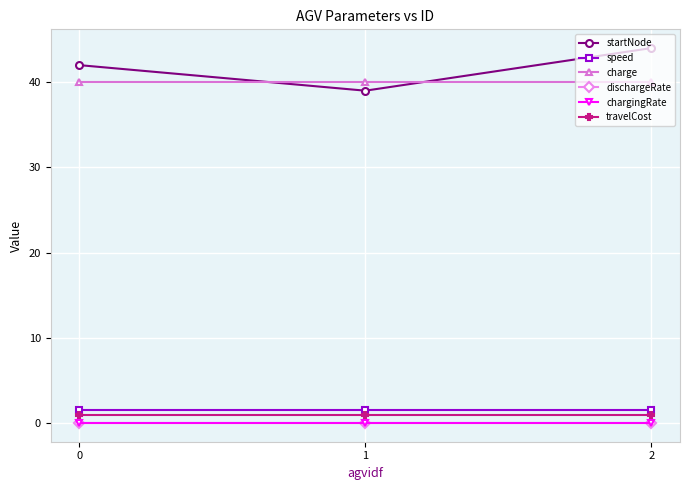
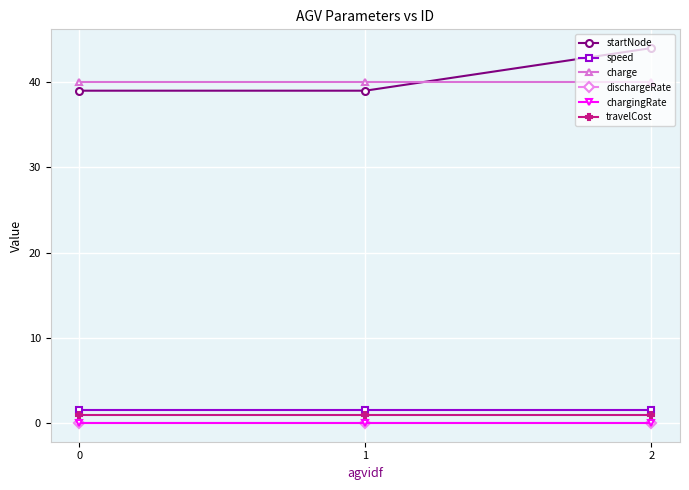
startNode, 0: 42 -> 39
